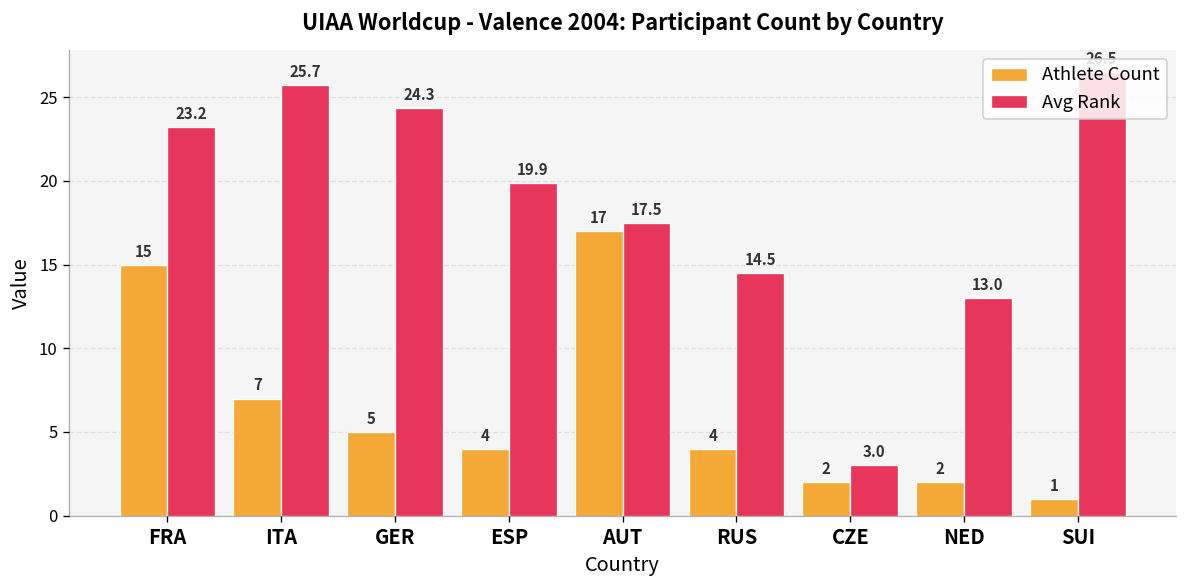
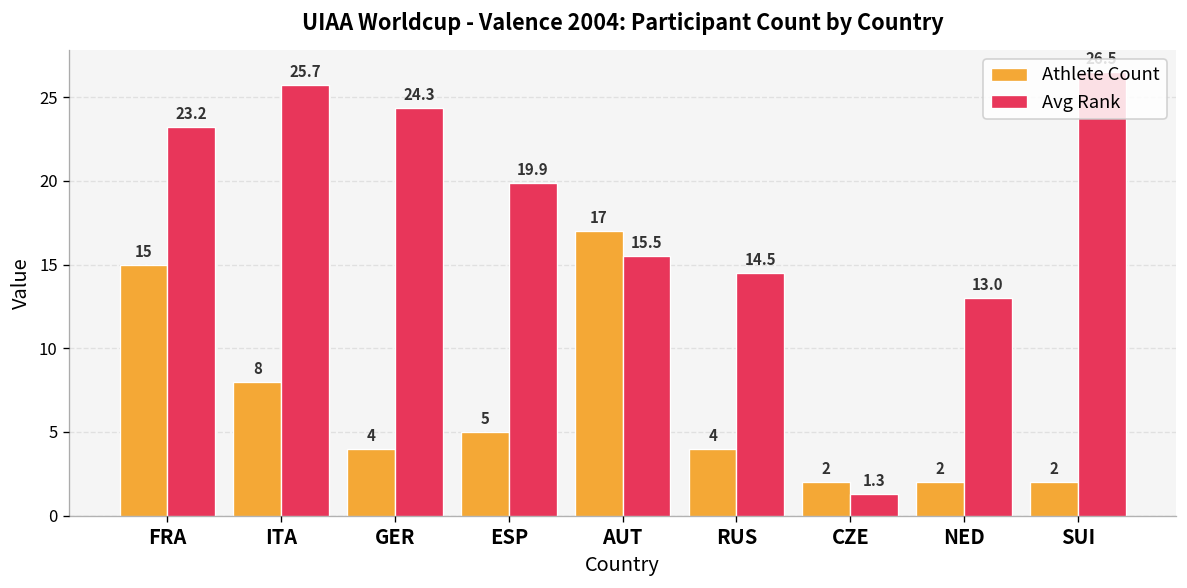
Athlete Count, ITA: 7 -> 8
Athlete Count, GER: 5 -> 4
Athlete Count, ESP: 4 -> 5
Avg Rank, AUT: 17.5 -> 15.5
Avg Rank, CZE: 3.0 -> 1.3
Athlete Count, SUI: 1 -> 2
